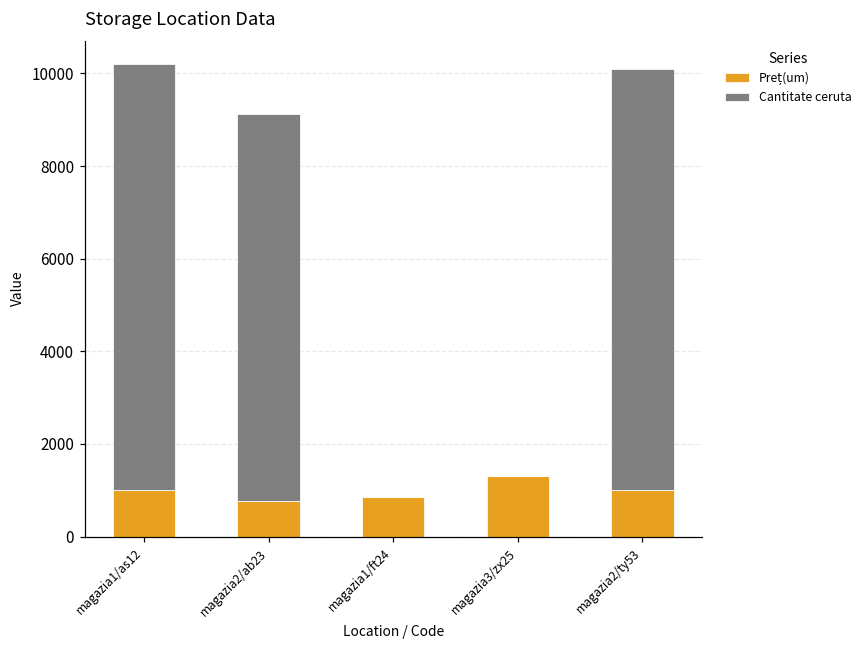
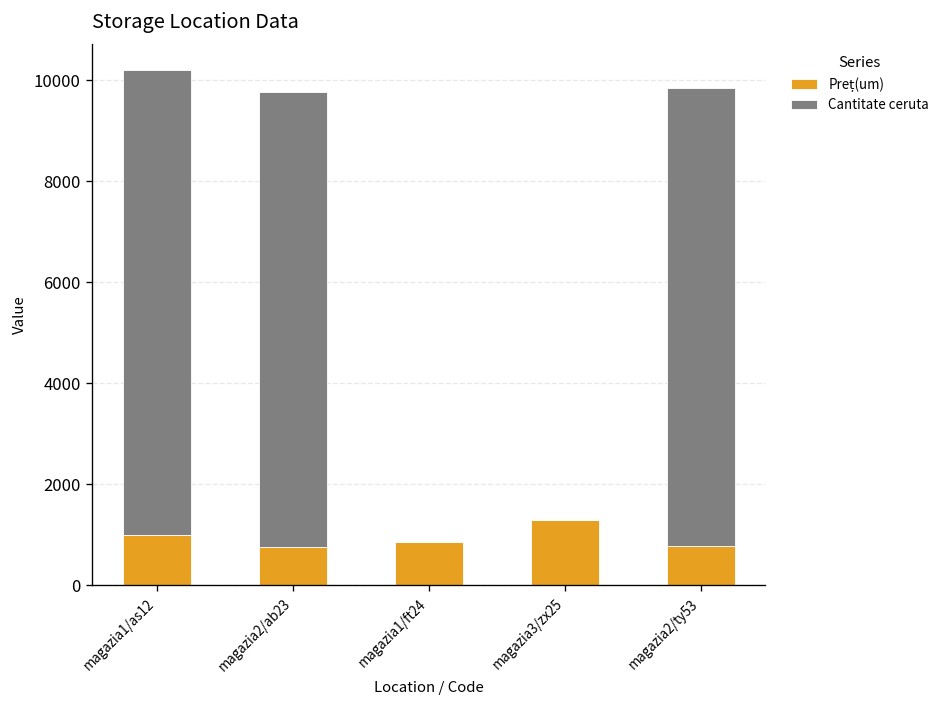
Cantitate ceruta, magazia2/ab23: 8400 -> 9000
Preț(um), magazia2/ty53: 1000 -> 800
